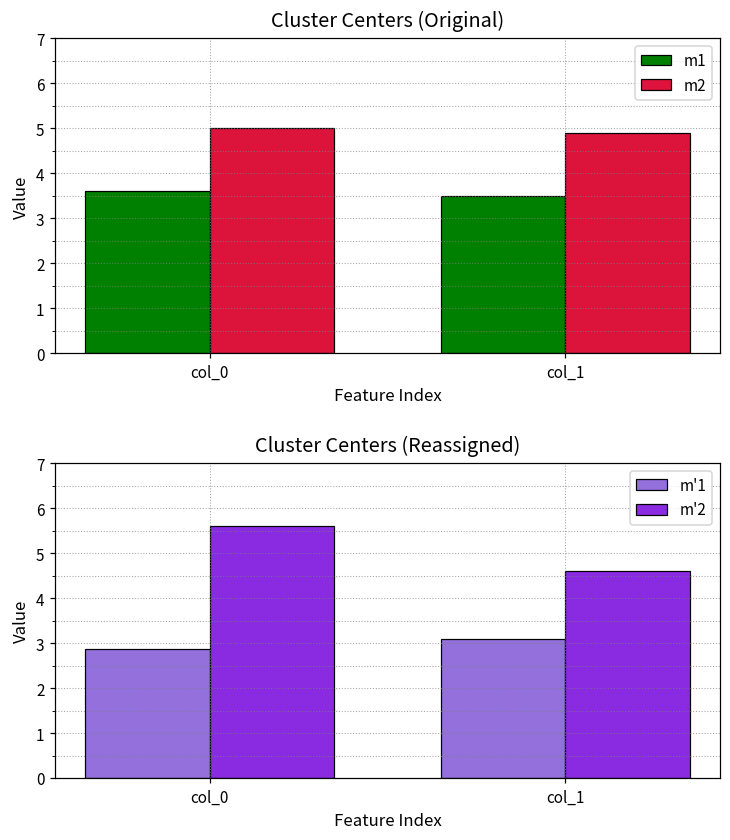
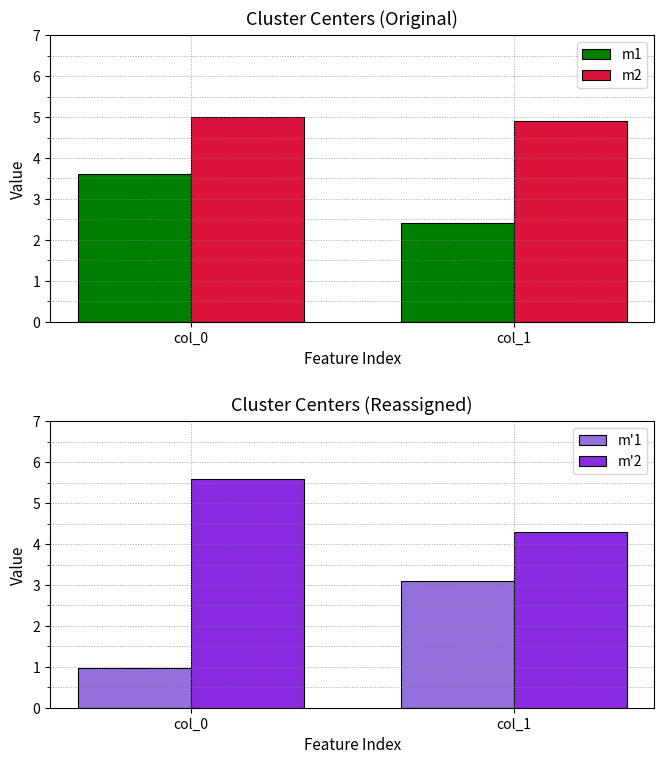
Cluster Centers (Original), m1, col_1: 3.5 -> 2.4
Cluster Centers (Reassigned), m'1, col_0: 2.9 -> 1.0
Cluster Centers (Reassigned), m'2, col_1: 4.6 -> 4.3
